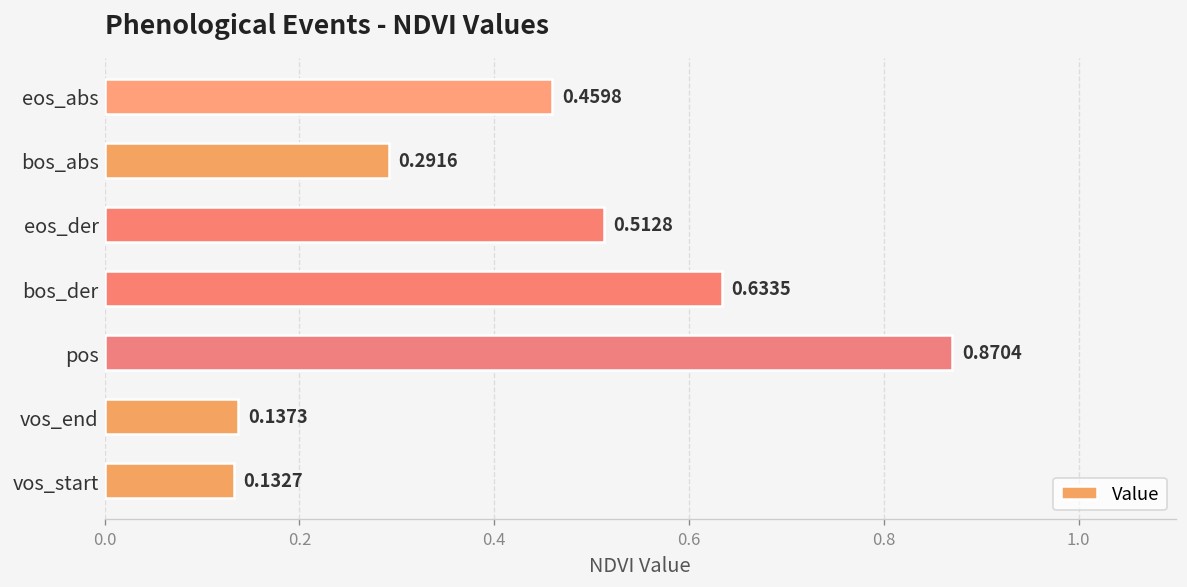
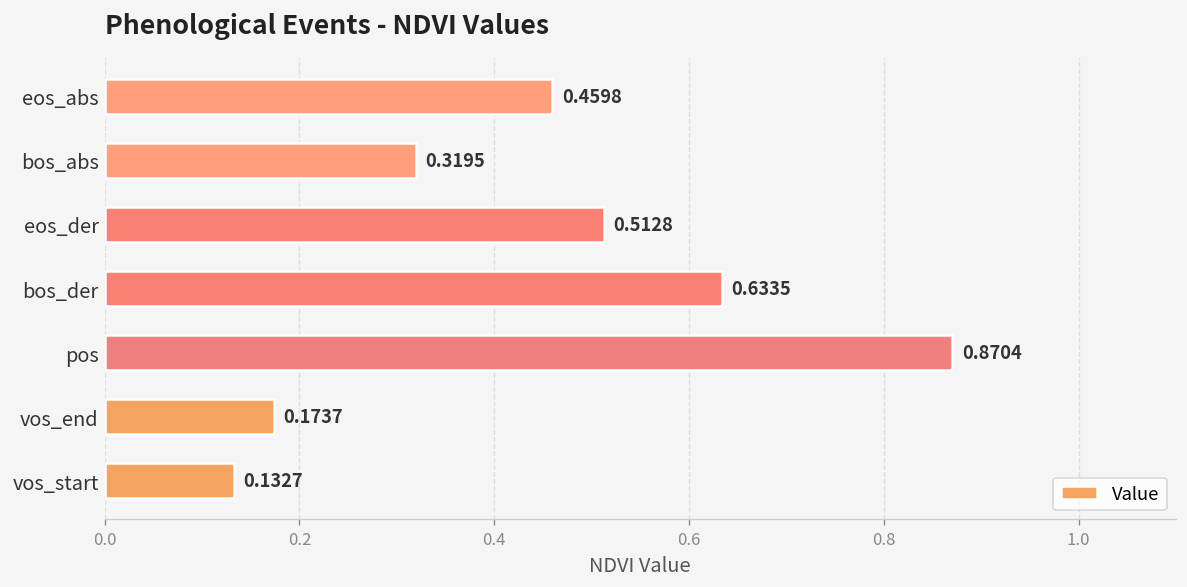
bos_abs: 0.2916 -> 0.3195
vos_end: 0.1373 -> 0.1737
